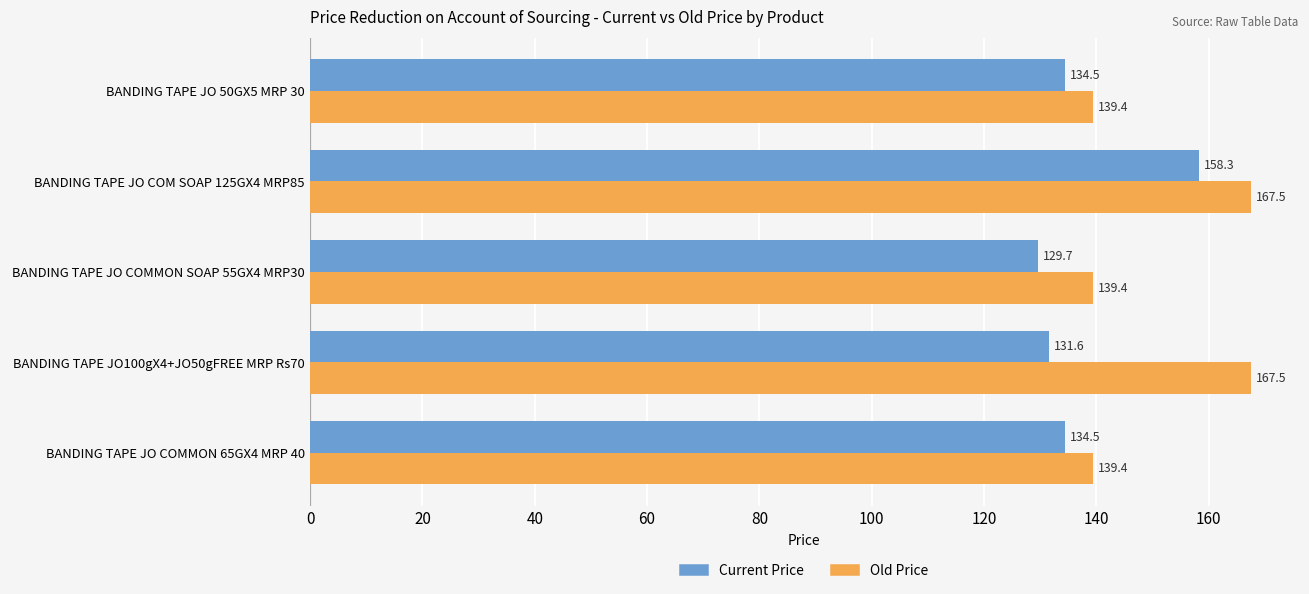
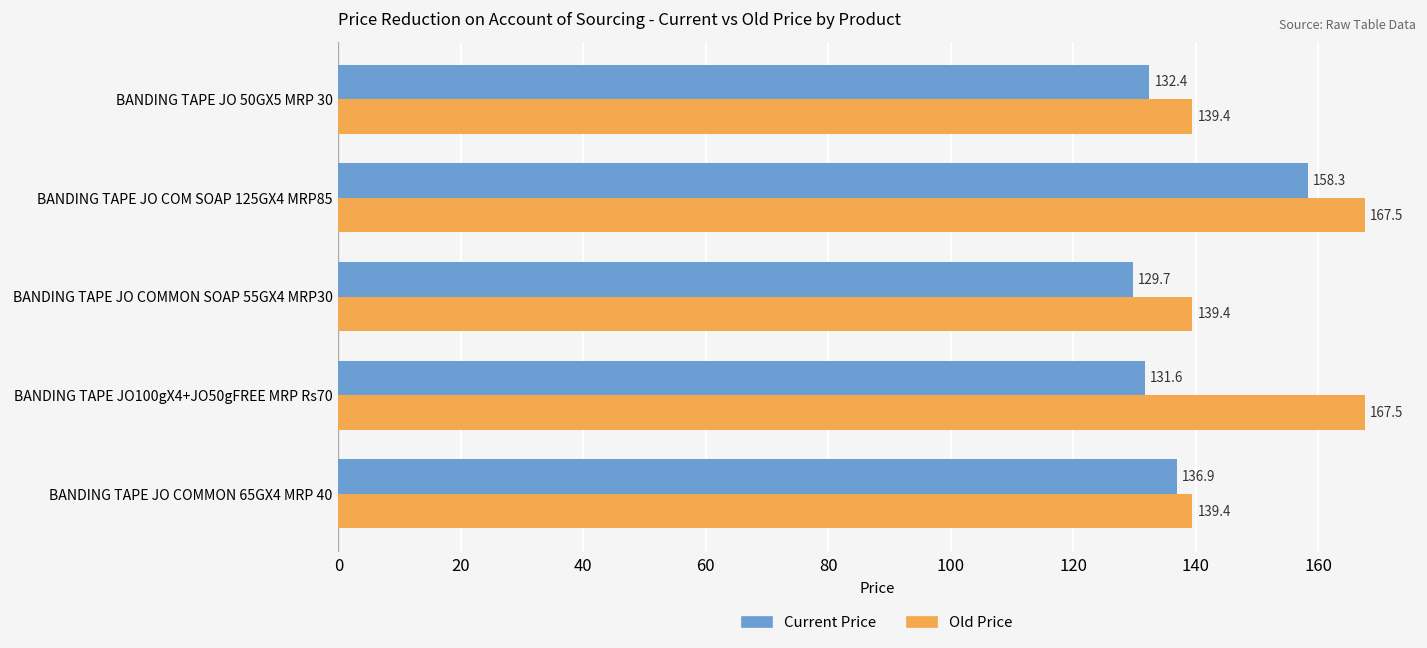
Current Price, BANDING TAPE JO 50GX5 MRP 30: 134.5 -> 132.4
Current Price, BANDING TAPE JO COMMON 65GX4 MRP 40: 134.5 -> 136.9
